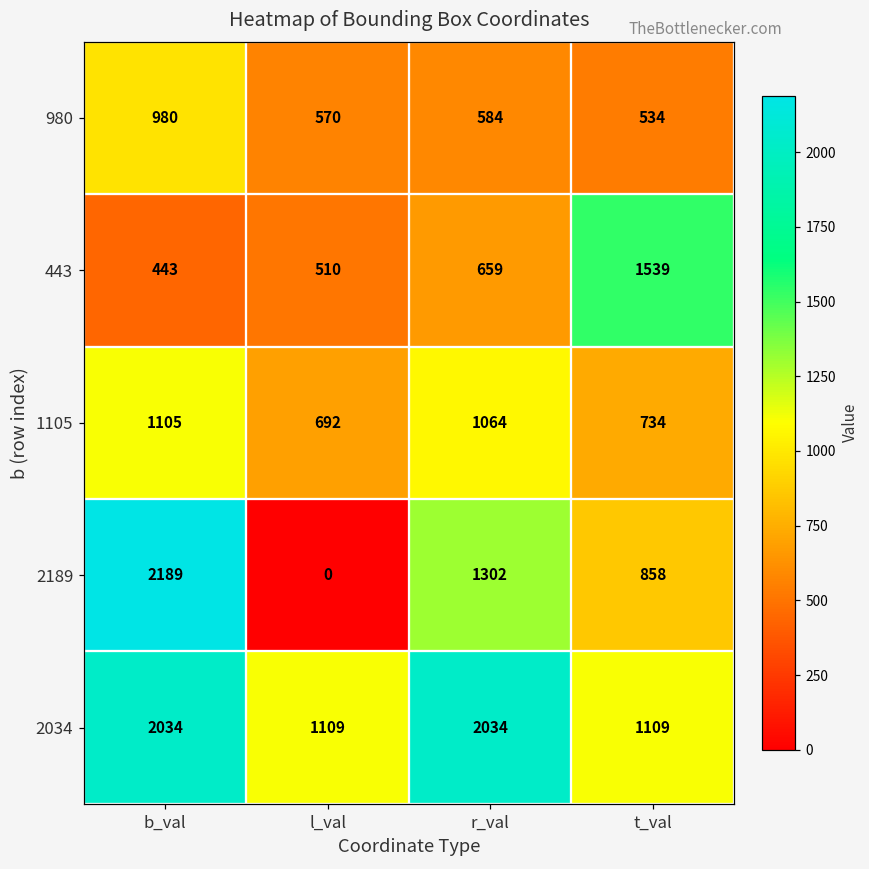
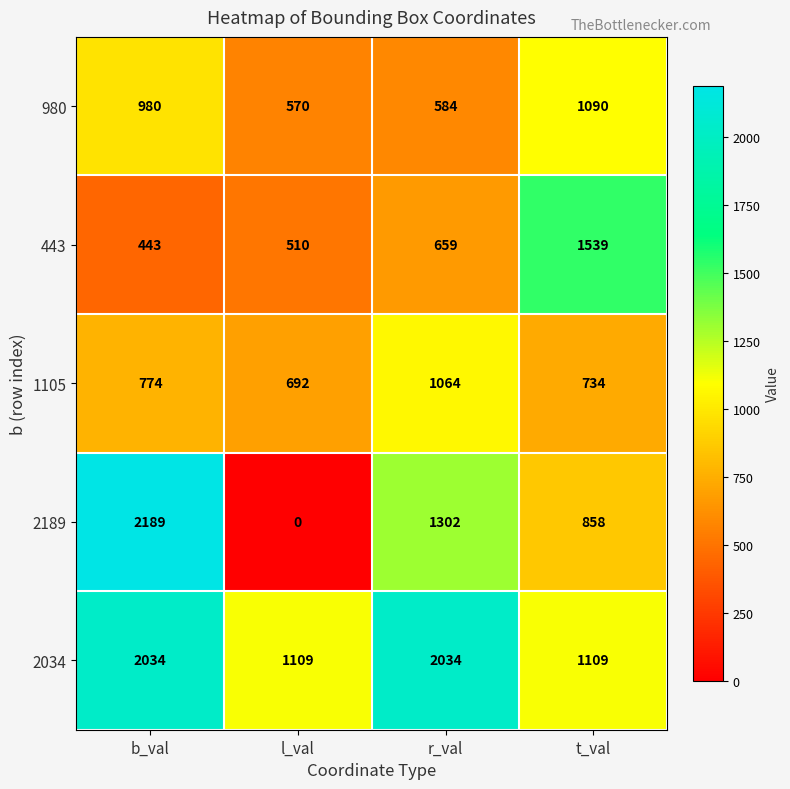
980, t_val: 534 -> 1090
1105, b_val: 1105 -> 774
